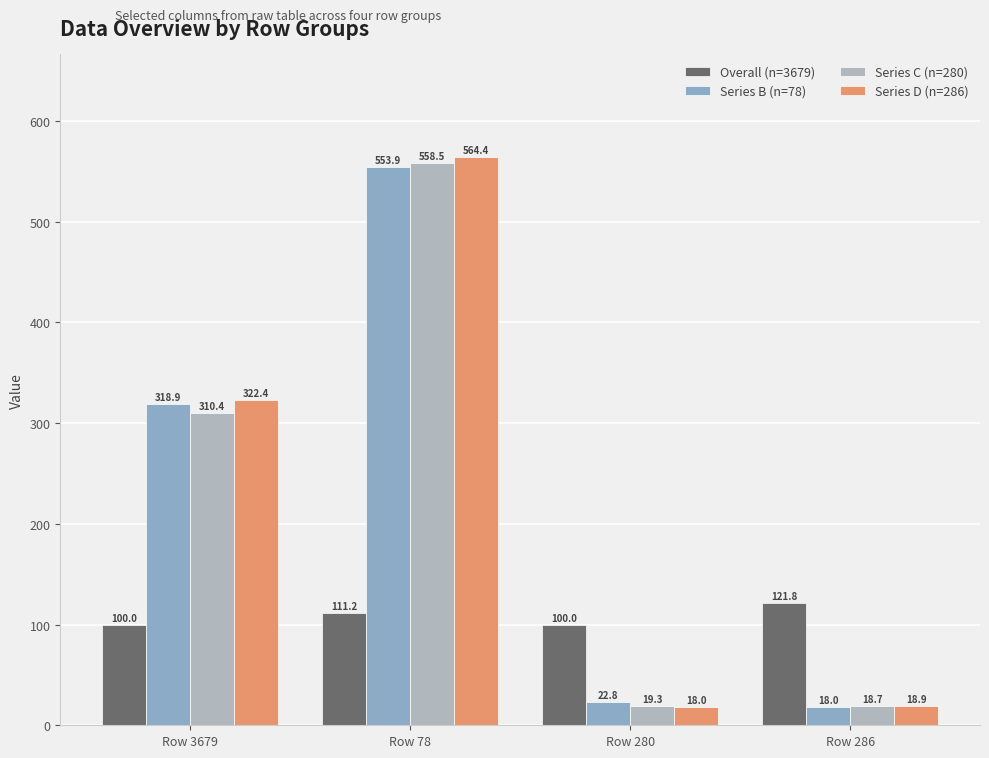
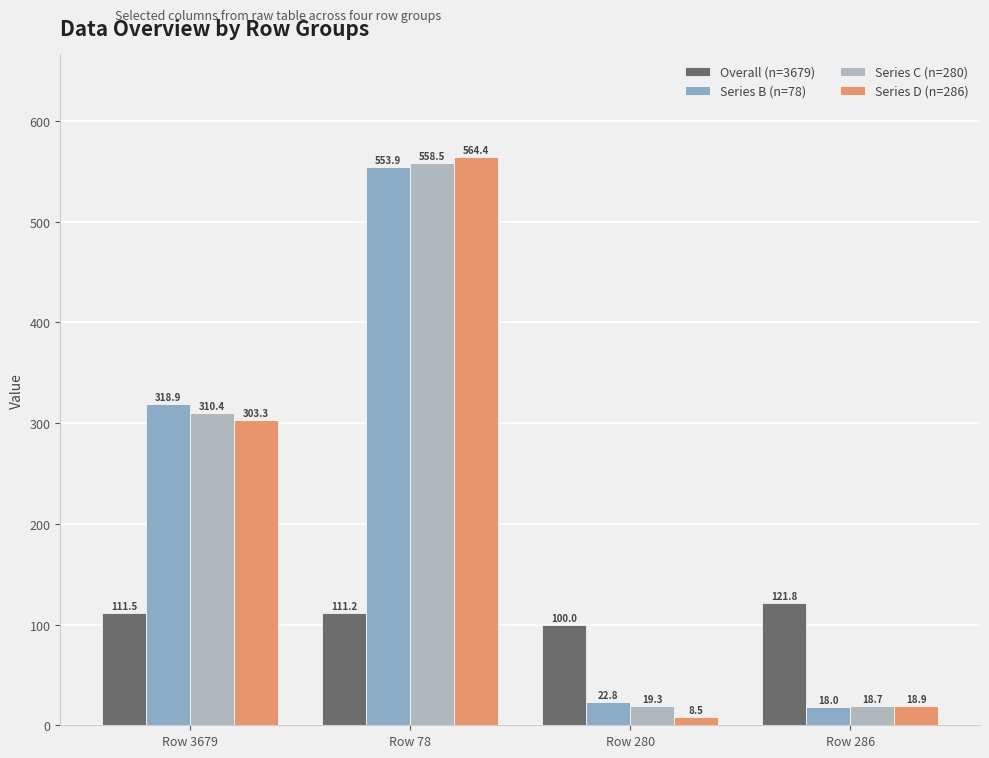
Overall (n=3679), Row 3679: 100.0 -> 111.5
Series D (n=286), Row 3679: 322.4 -> 303.3
Series D (n=286), Row 280: 18.0 -> 8.5
